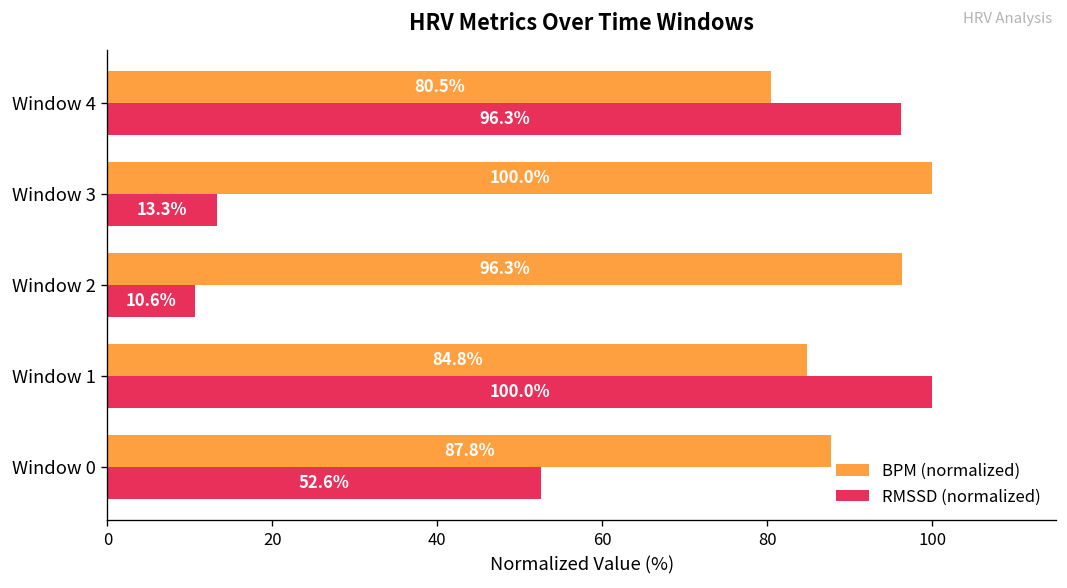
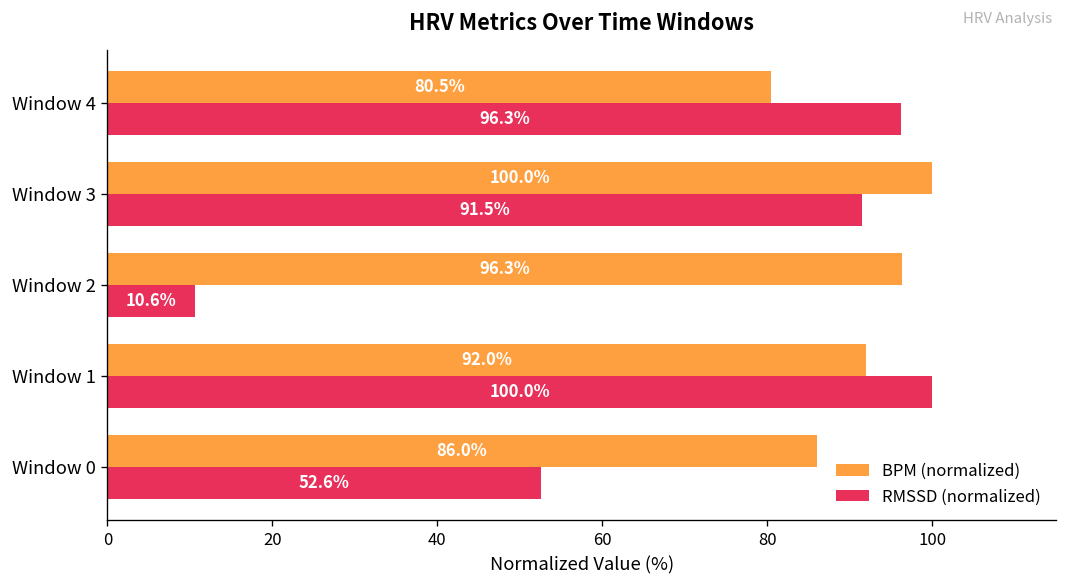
RMSSD (normalized), Window 3: 13.3% -> 91.5%
BPM (normalized), Window 1: 84.8% -> 92.0%
BPM (normalized), Window 0: 87.8% -> 86.0%
